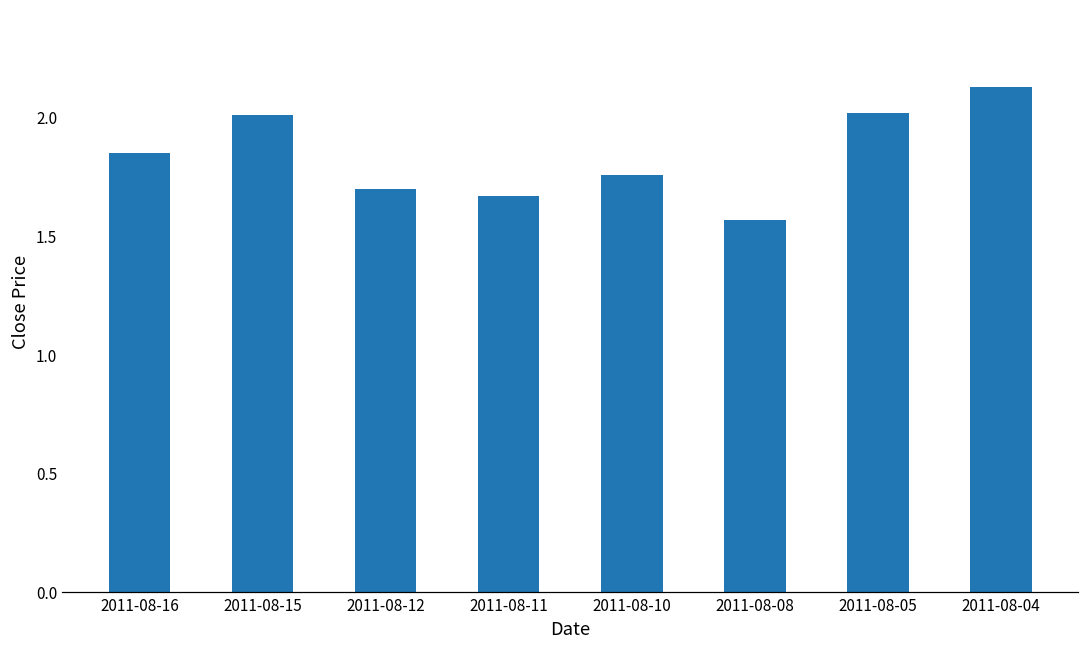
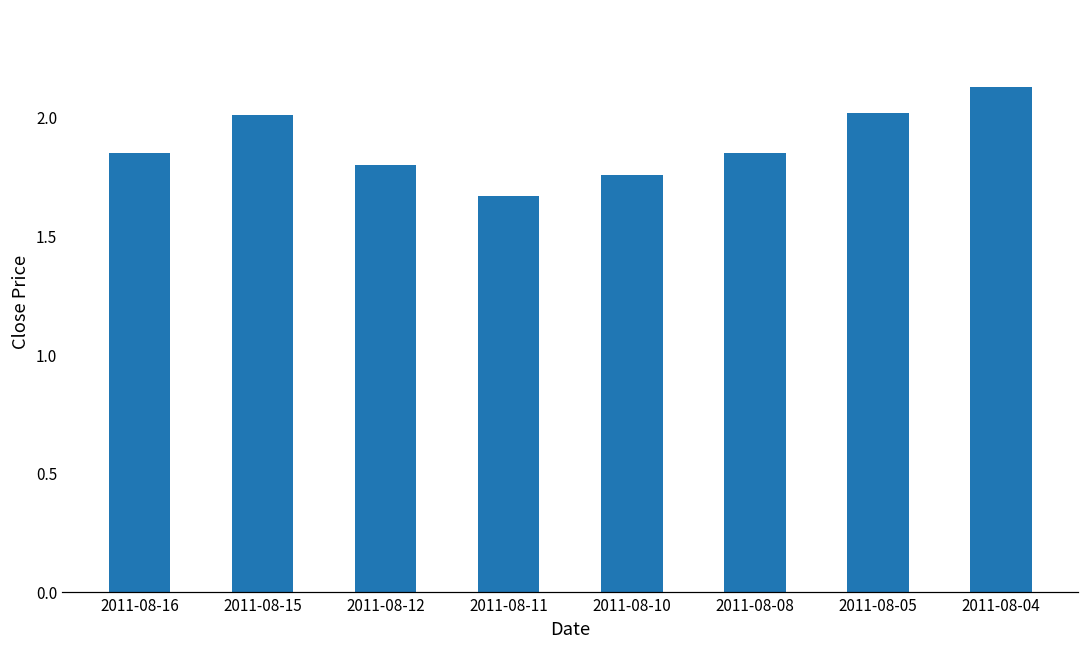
2011-08-12: 1.7 -> 1.8
2011-08-08: 1.57 -> 1.85
